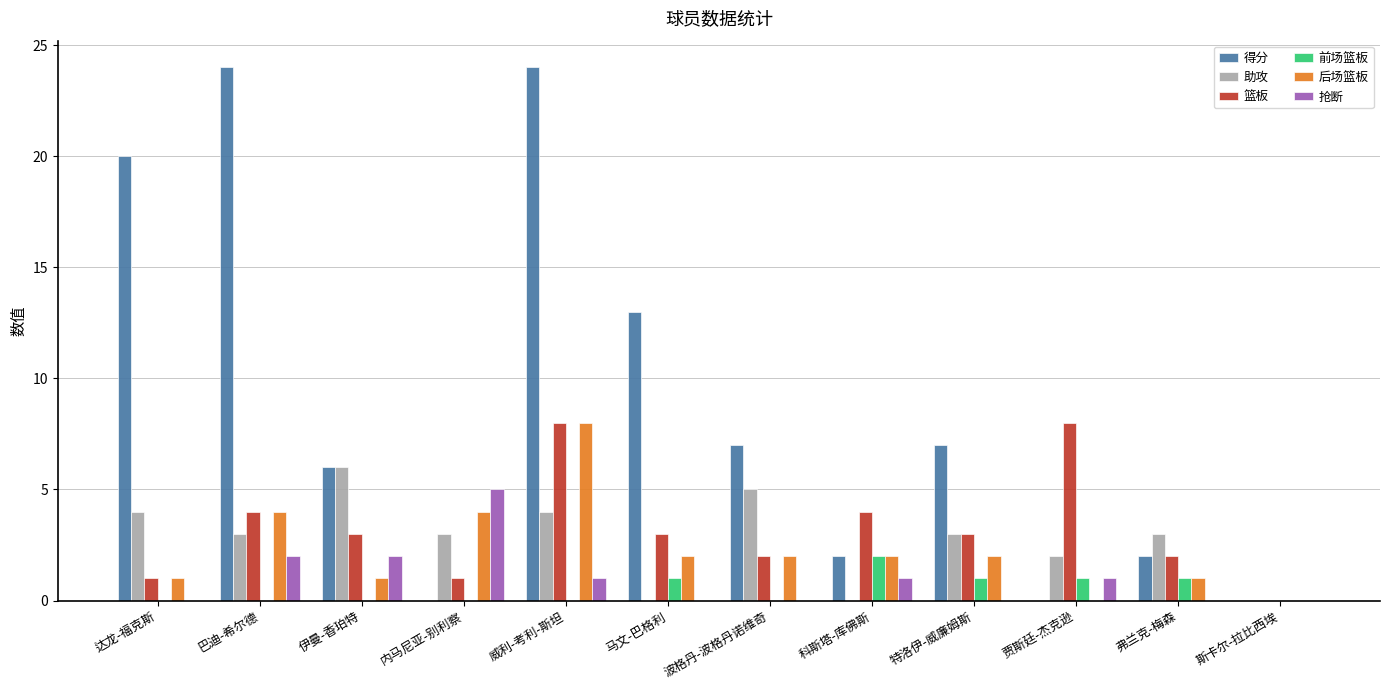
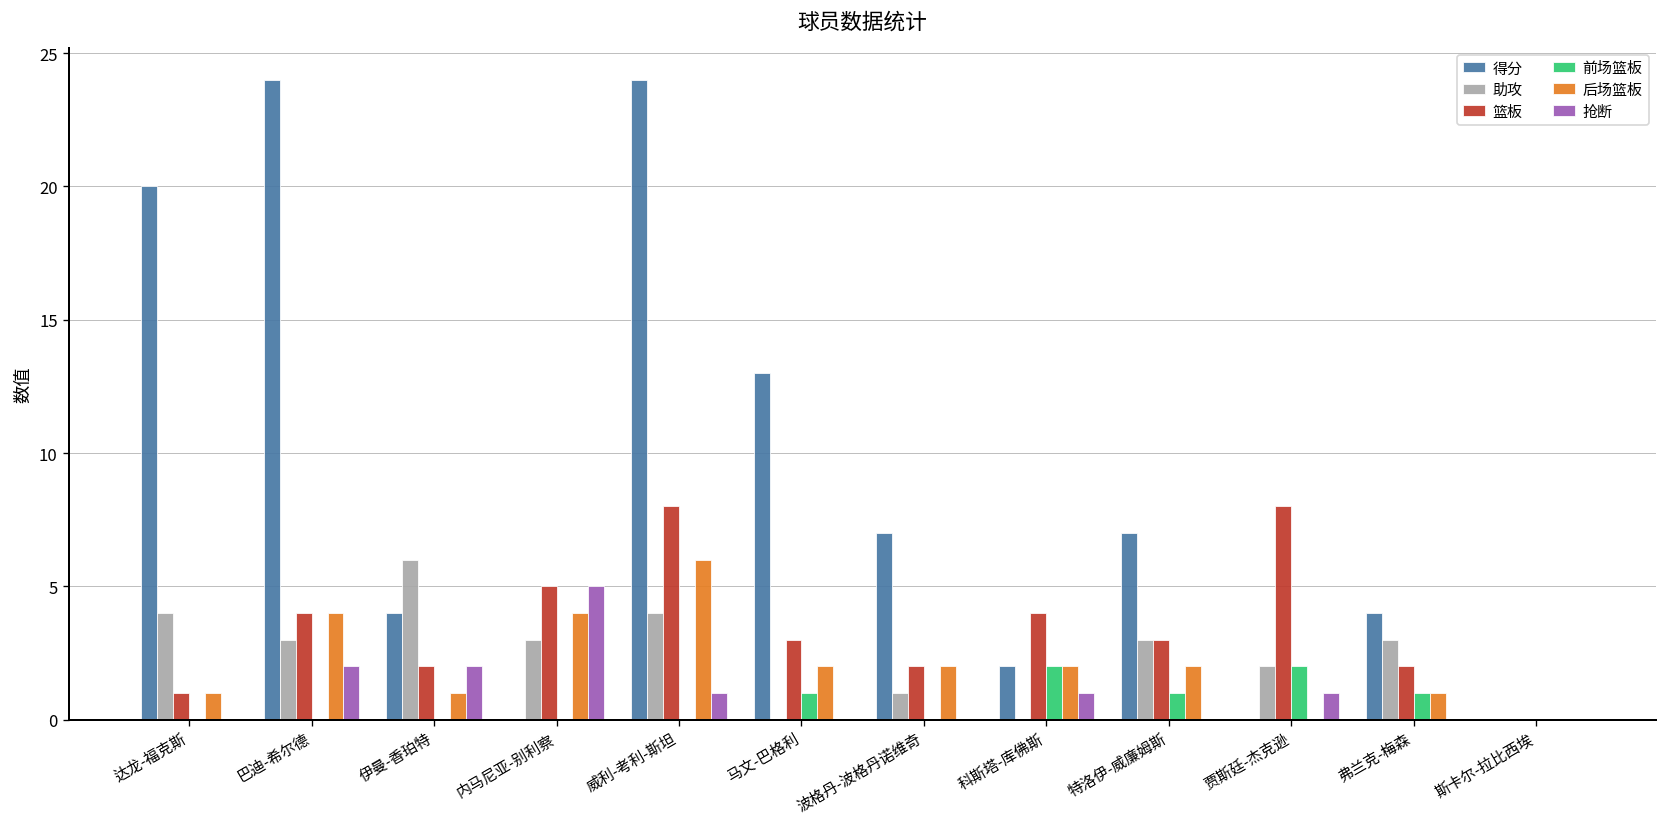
得分, 伊曼-香珀特: 6 -> 4
篮板, 伊曼-香珀特: 3 -> 2
篮板, 内马尼亚-别利察: 1 -> 5
后场篮板, 威利-考利-斯坦: 8 -> 6
助攻, 波格丹-波格丹诺维奇: 5 -> 1
前场篮板, 贾斯廷-杰克逊: 1 -> 2
得分, 弗兰克-梅森: 2 -> 4
